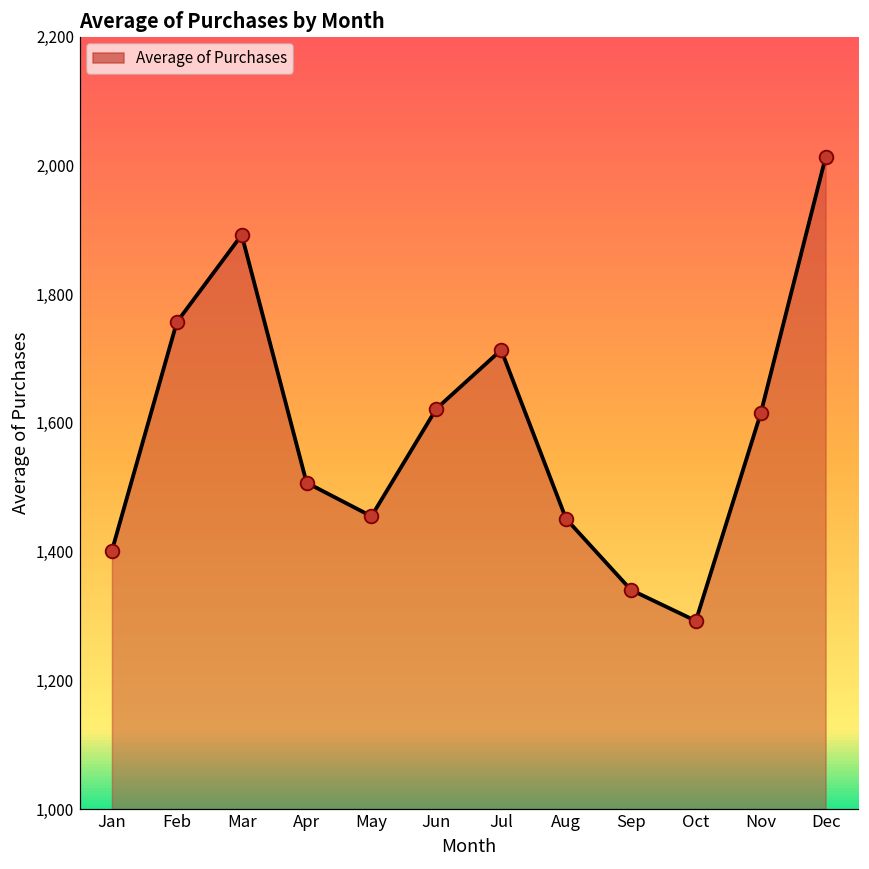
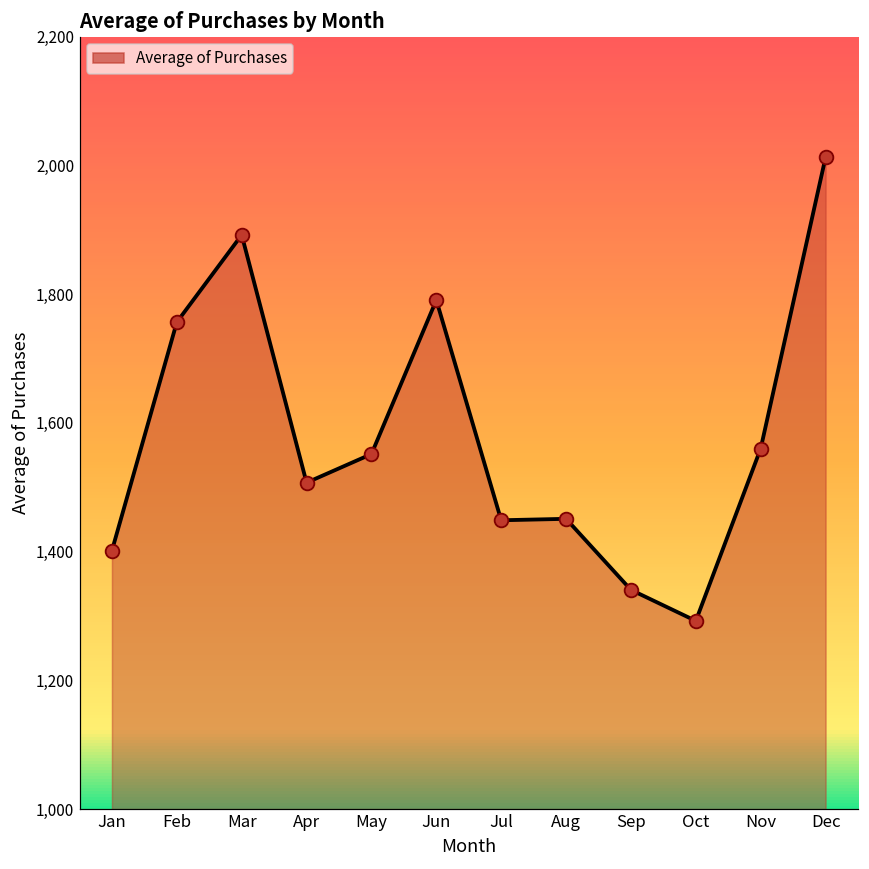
May: 1,450 -> 1,550
Jun: 1,620 -> 1,790
Jul: 1,710 -> 1,450
Nov: 1,610 -> 1,560
